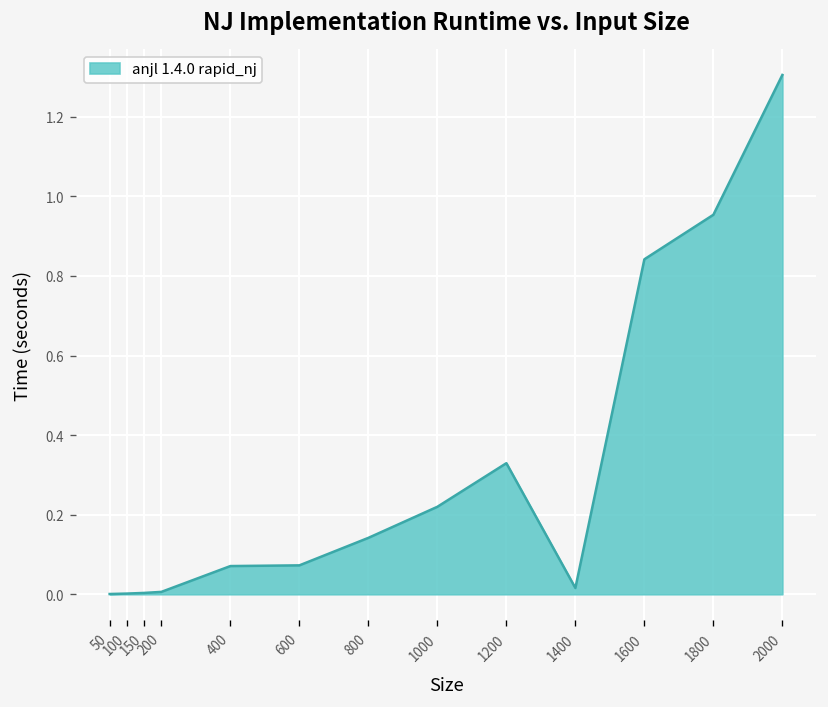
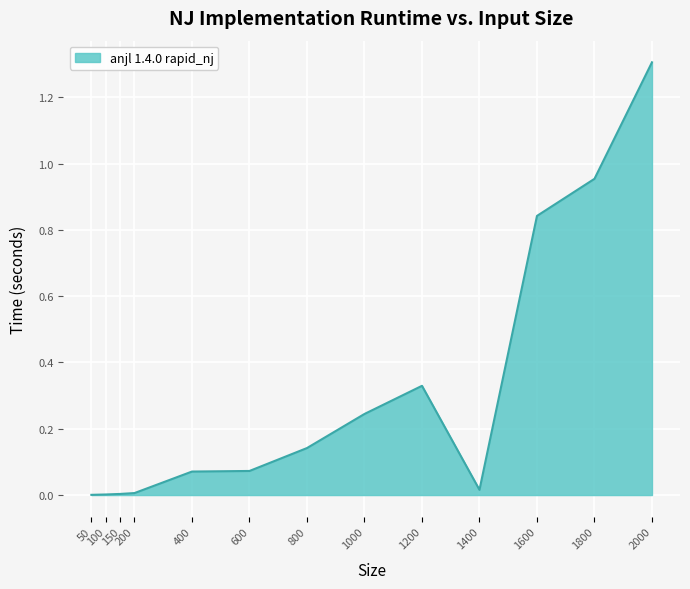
1000: 0.22 -> 0.24
